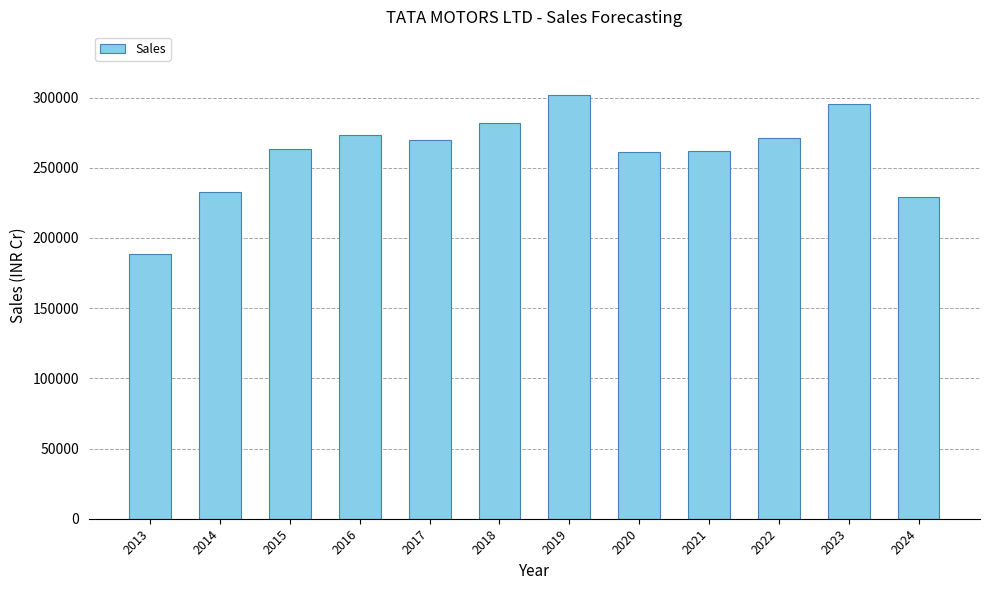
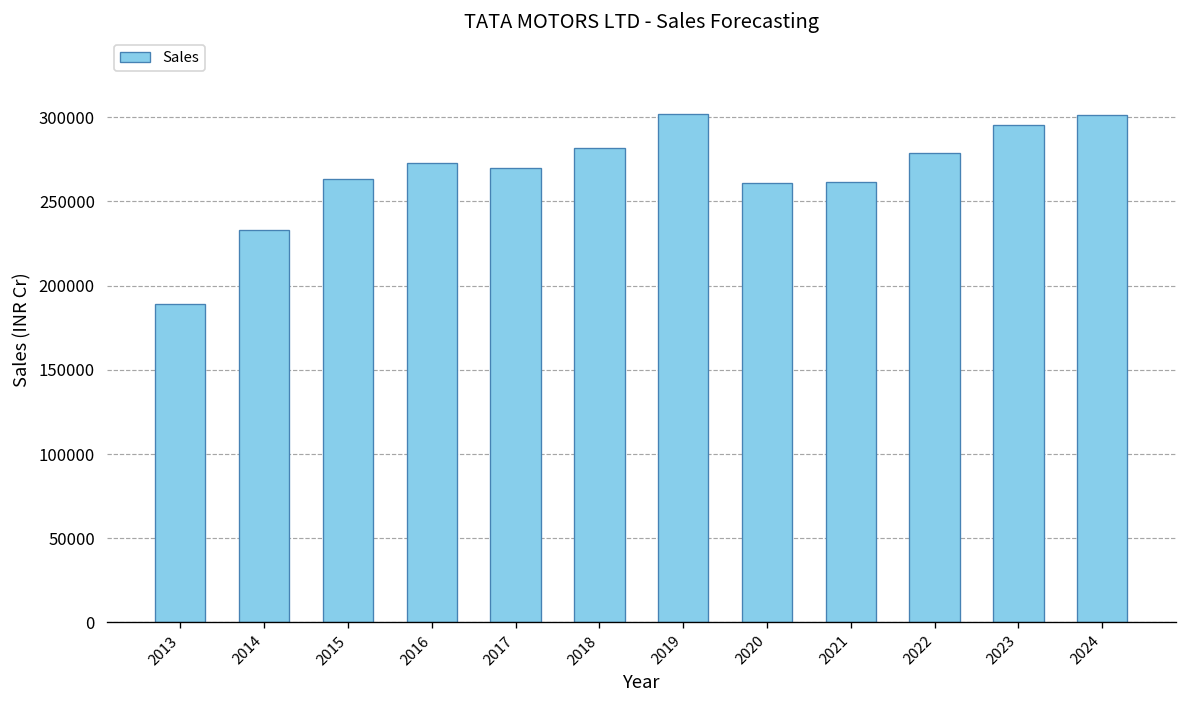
2022: 272000 -> 278000
2024: 229000 -> 301000
